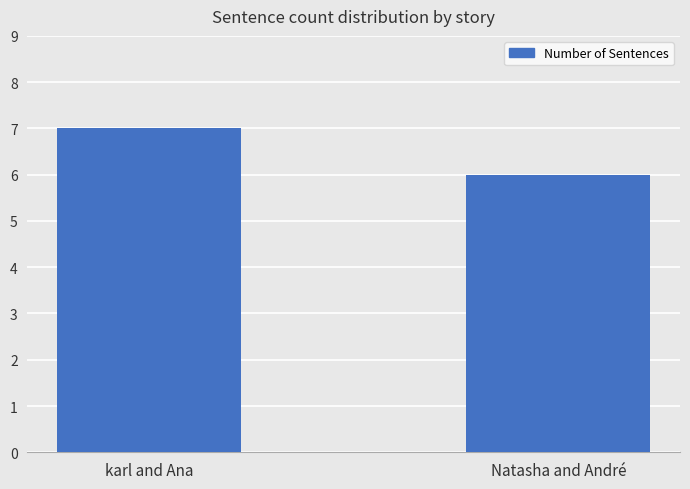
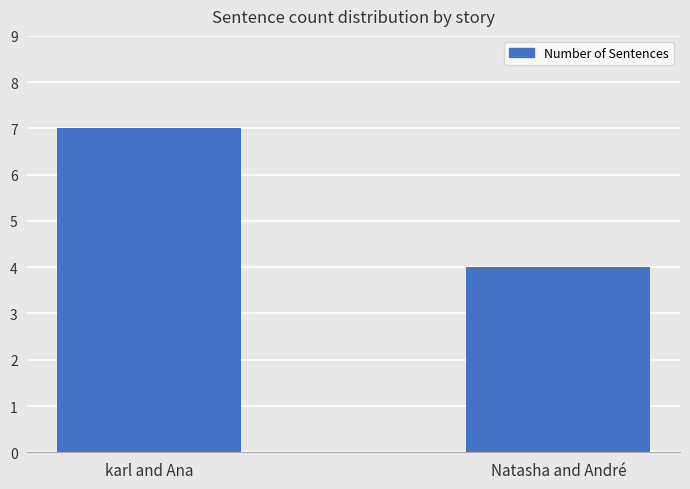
Natasha and André: 6 -> 4
